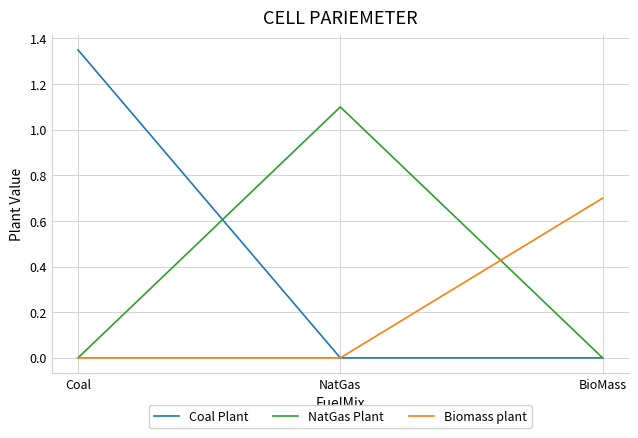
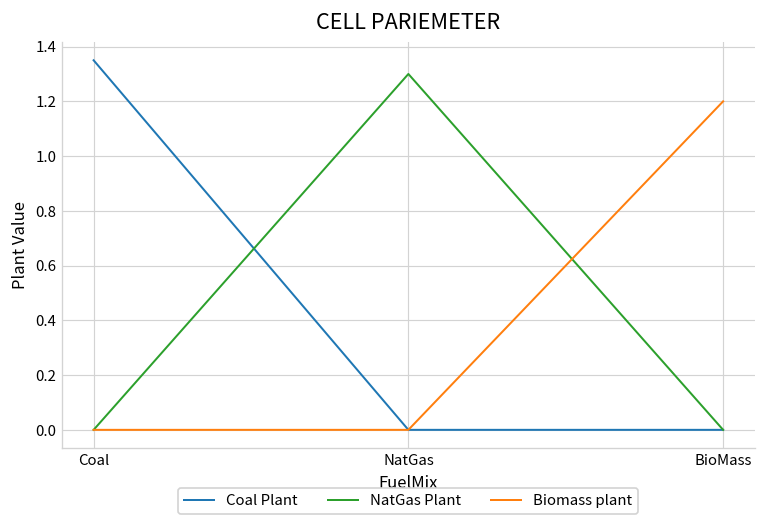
NatGas Plant, NatGas: 1.1 -> 1.3
Biomass plant, BioMass: 0.7 -> 1.2
